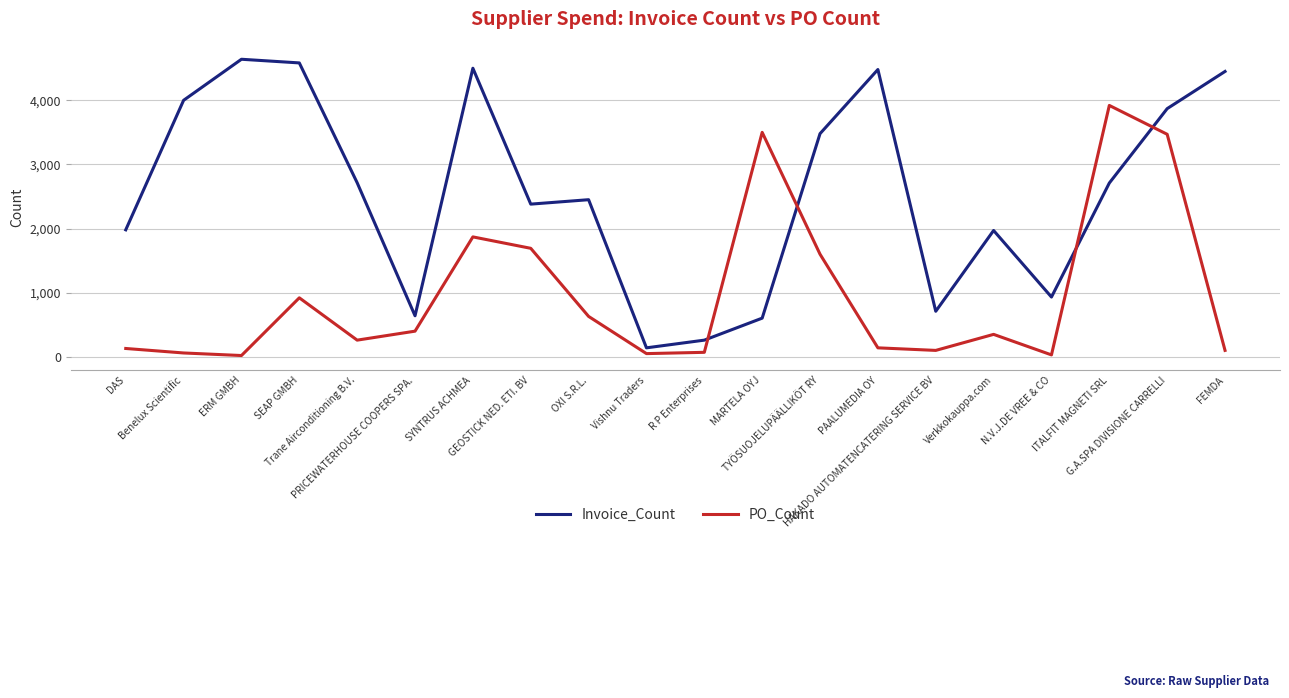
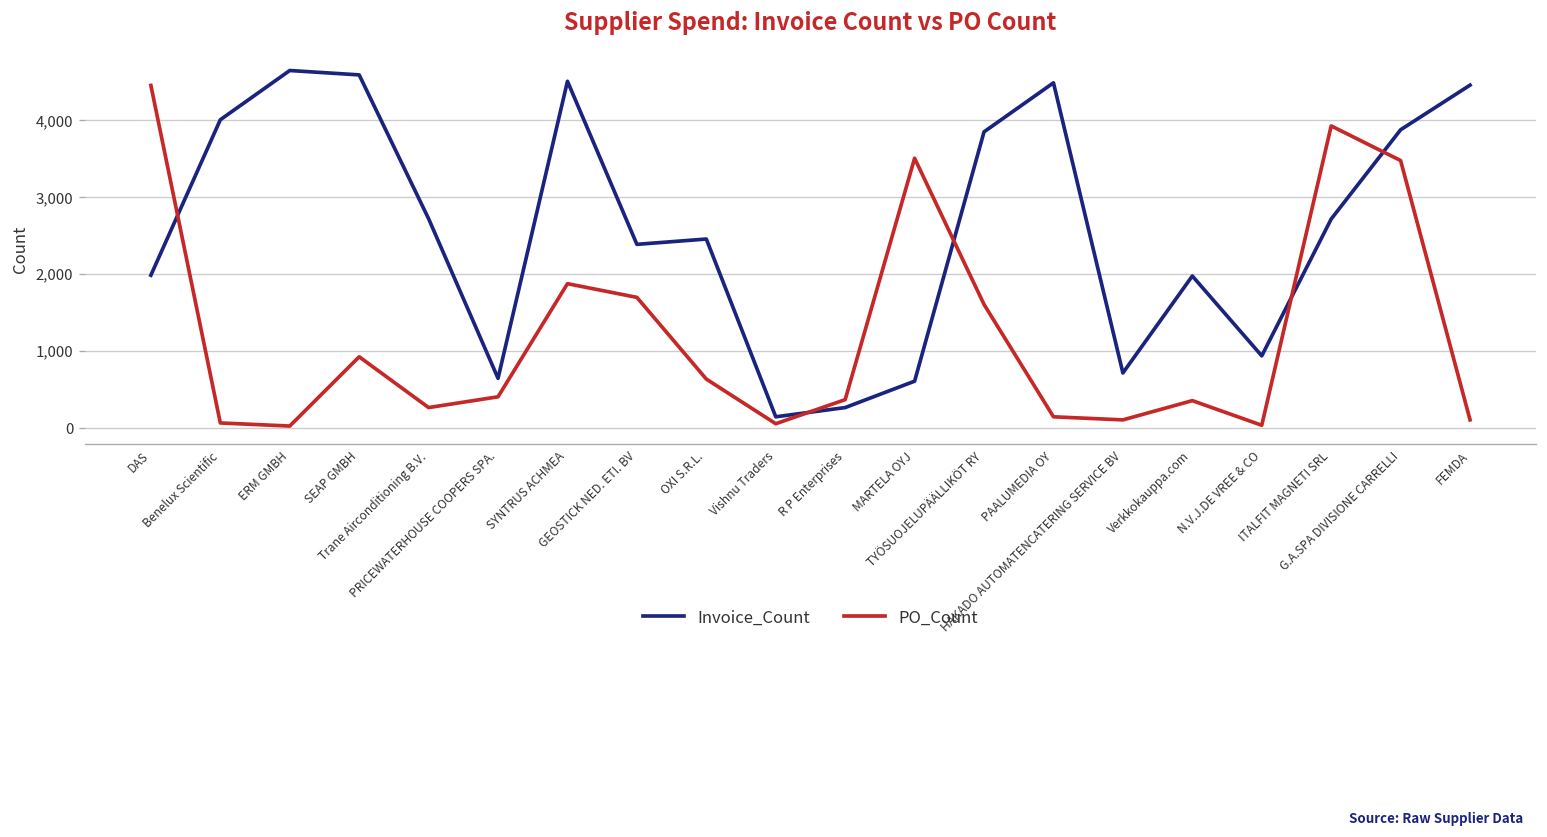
PO_Count, DAS: 100 -> 4,400
PO_Count, R P Enterprises: 100 -> 400
Invoice_Count, TYÖSUOJELUPÄÄLLIKÖT RY: 3,500 -> 3,800
